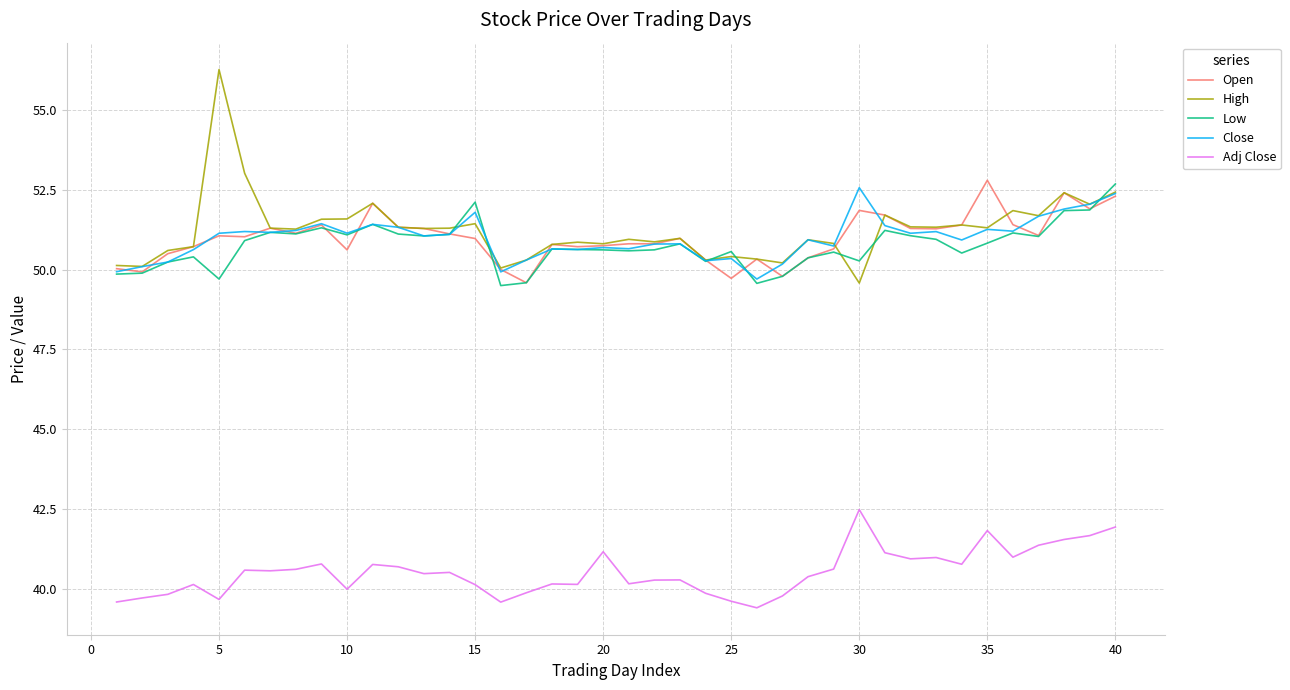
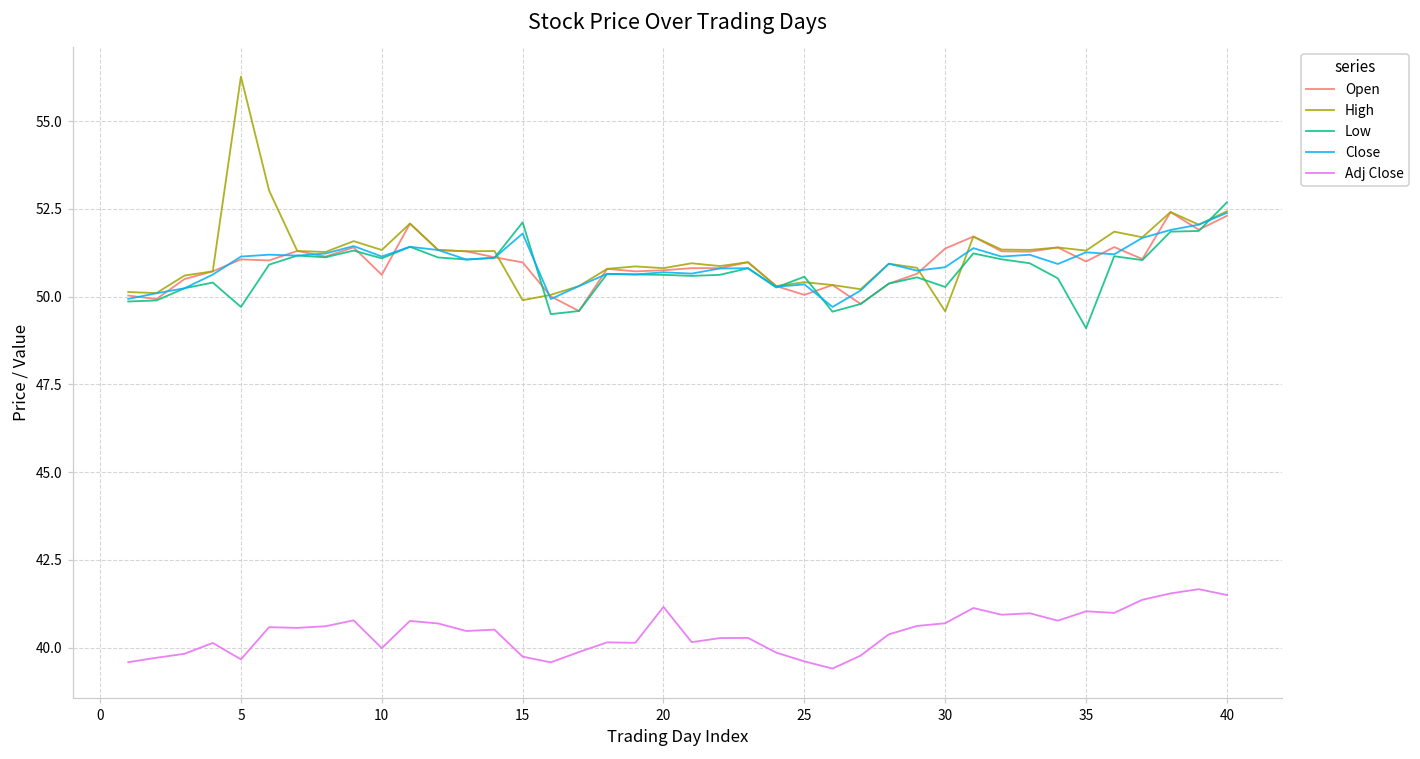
High, 10: 51.6 -> 51.3
High, 15: 51.4 -> 49.9
Adj Close, 15: 40.1 -> 39.7
Open, 25: 49.7 -> 50.0
Open, 30: 51.9 -> 51.4
Close, 30: 52.6 -> 50.8
Adj Close, 30: 42.5 -> 40.7
Open, 35: 52.8 -> 51.0
Low, 35: 50.8 -> 49.1
Adj Close, 35: 41.8 -> 41.0
Adj Close, 40: 41.9 -> 41.5
